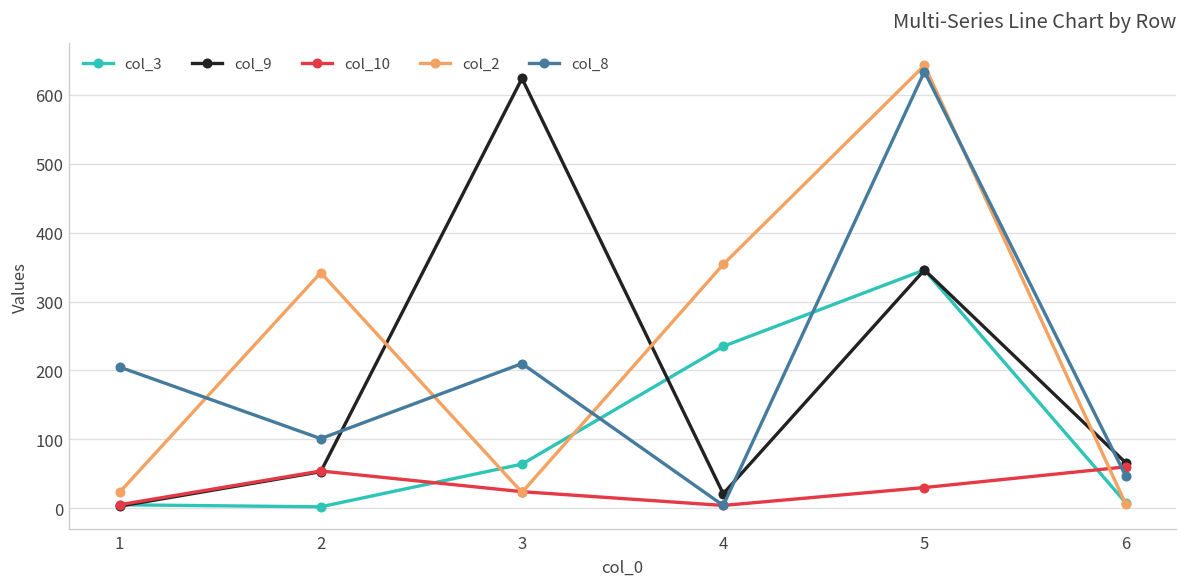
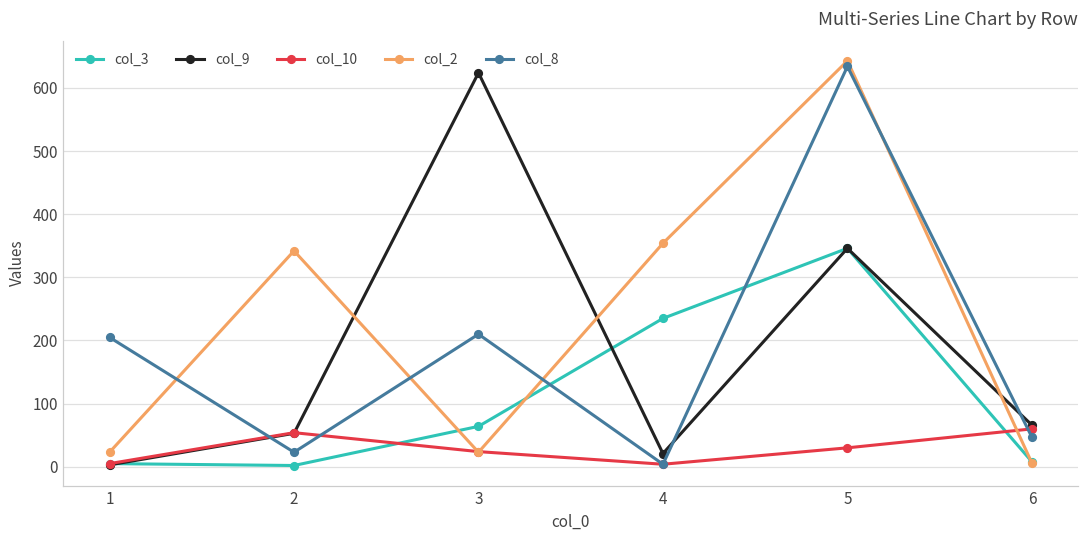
col_8, 2: 100 -> 20
